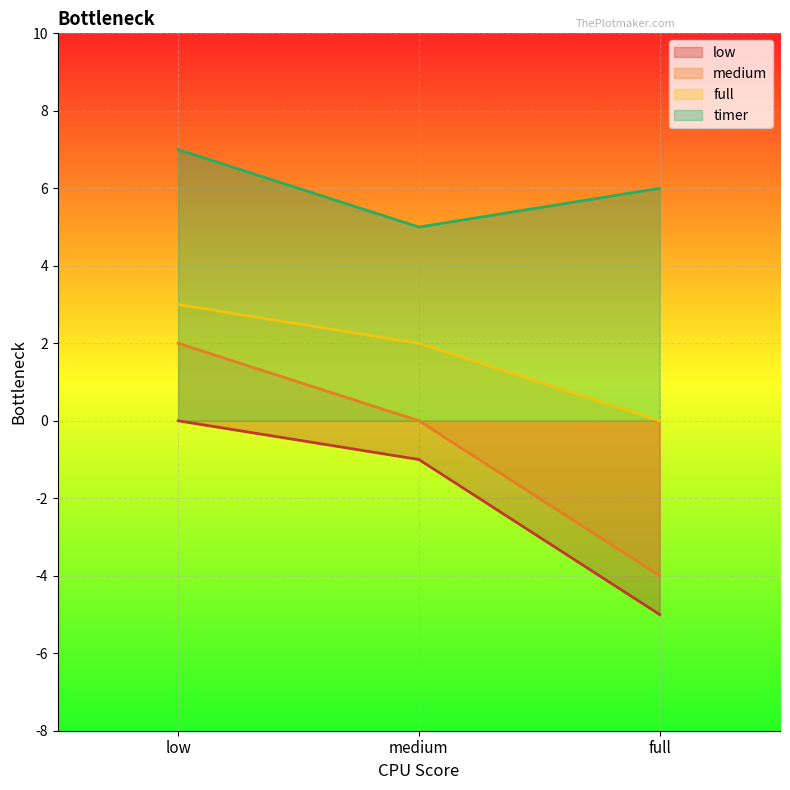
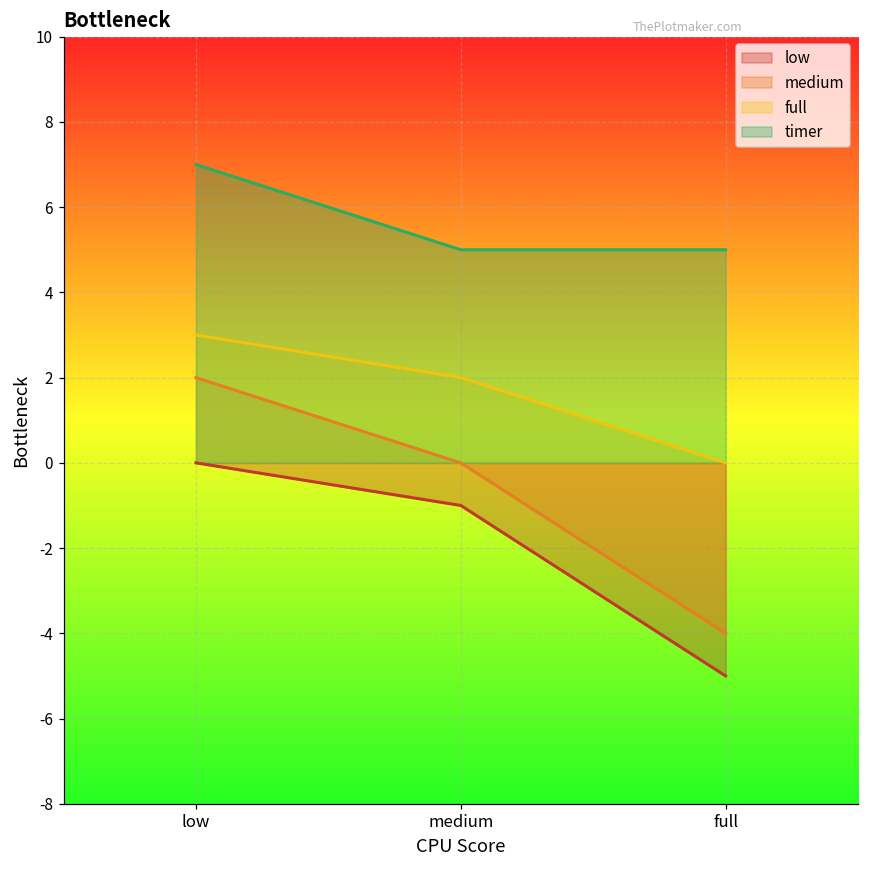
timer, full: 6 -> 5
